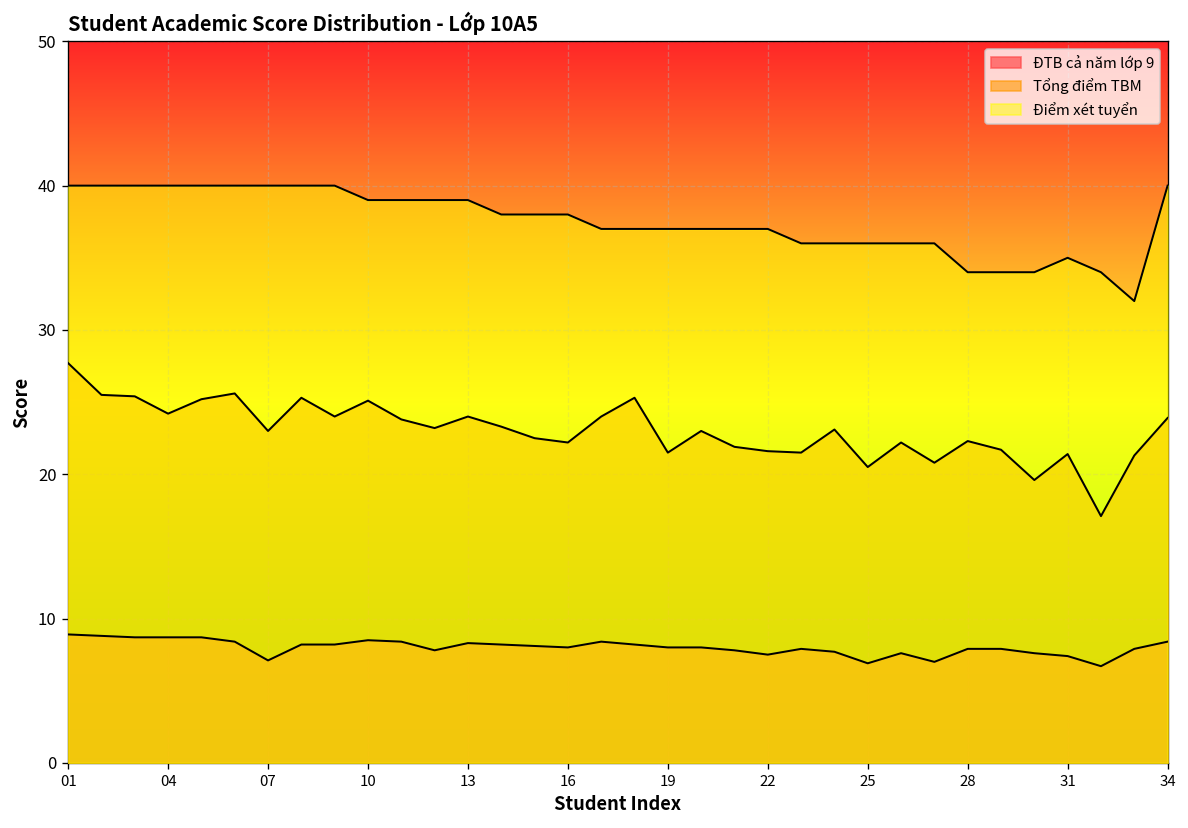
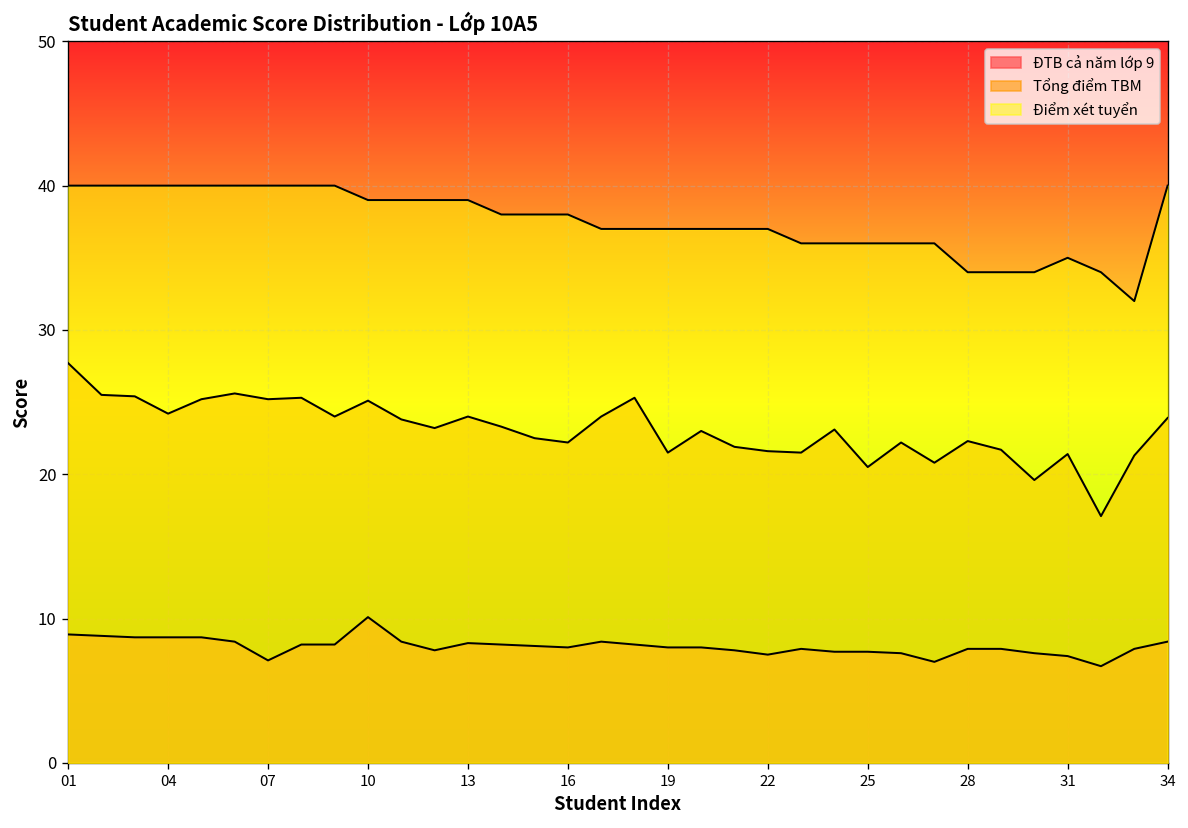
Tổng điểm TBM, 07: 23.0 -> 25.2
ĐTB cả năm lớp 9, 10: 8.5 -> 10.1
ĐTB cả năm lớp 9, 25: 6.9 -> 7.7
